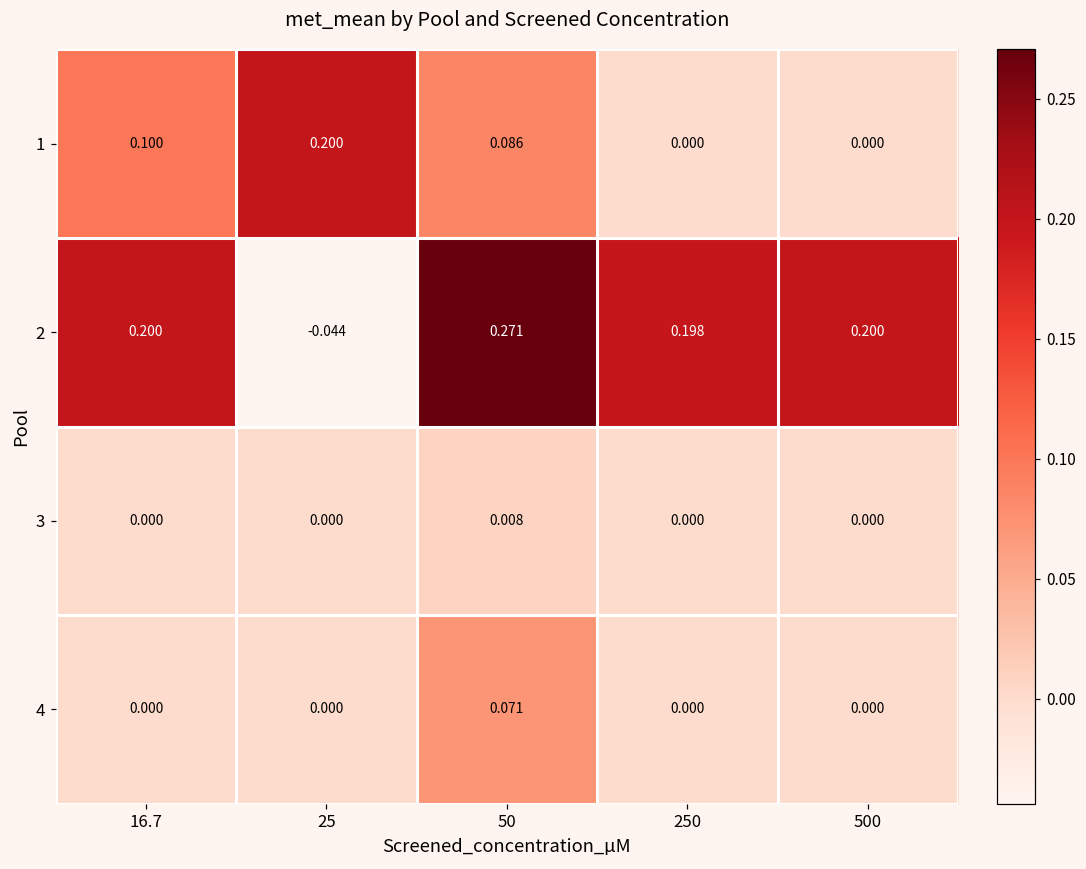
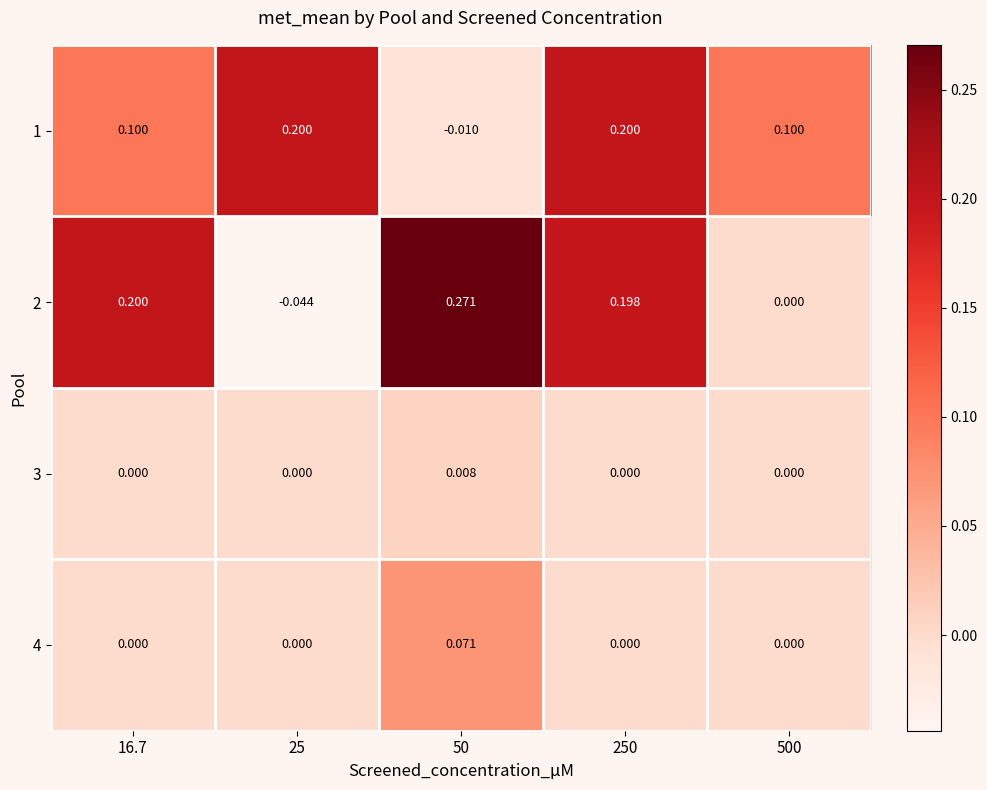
1, 50: 0.086 -> -0.010
1, 250: 0.000 -> 0.200
1, 500: 0.000 -> 0.100
2, 500: 0.200 -> 0.000
